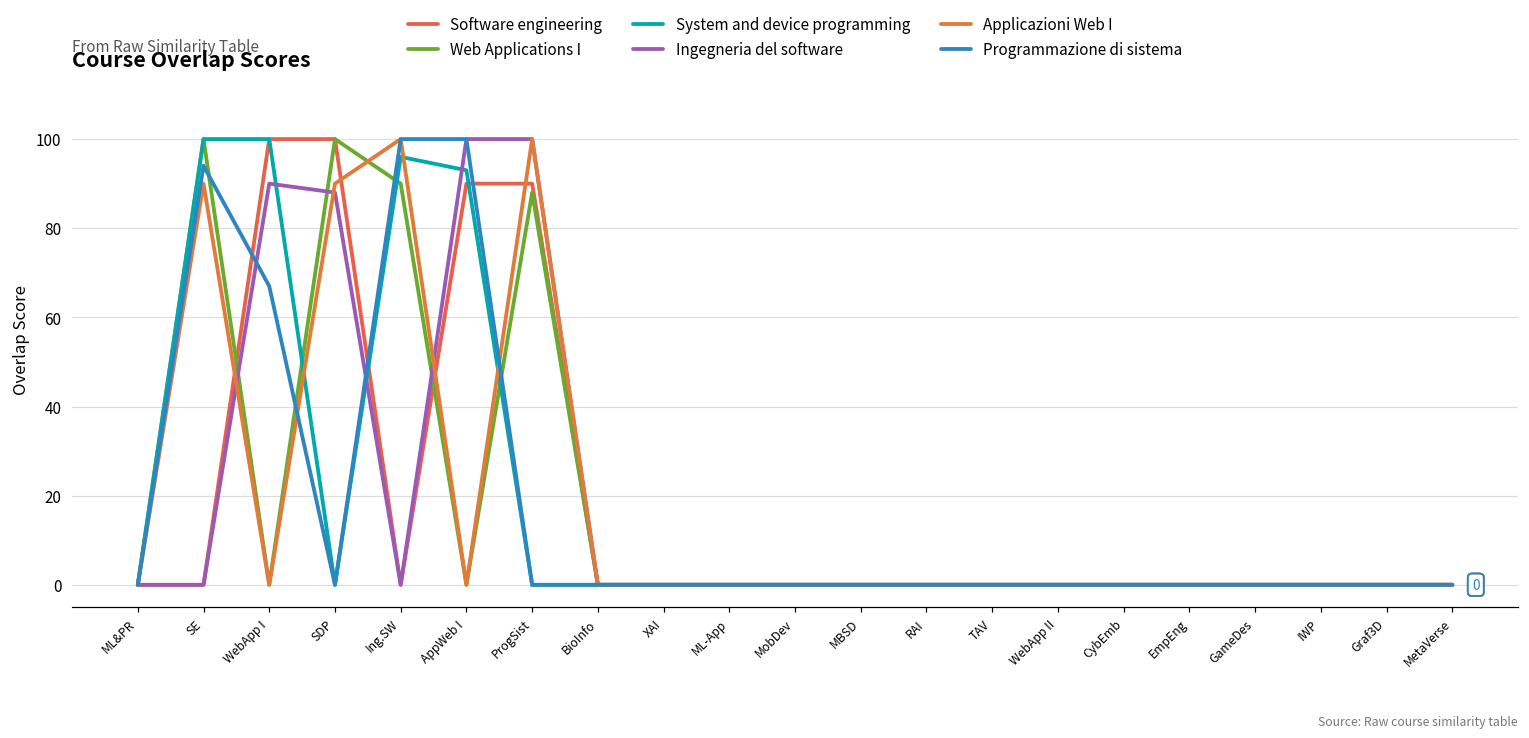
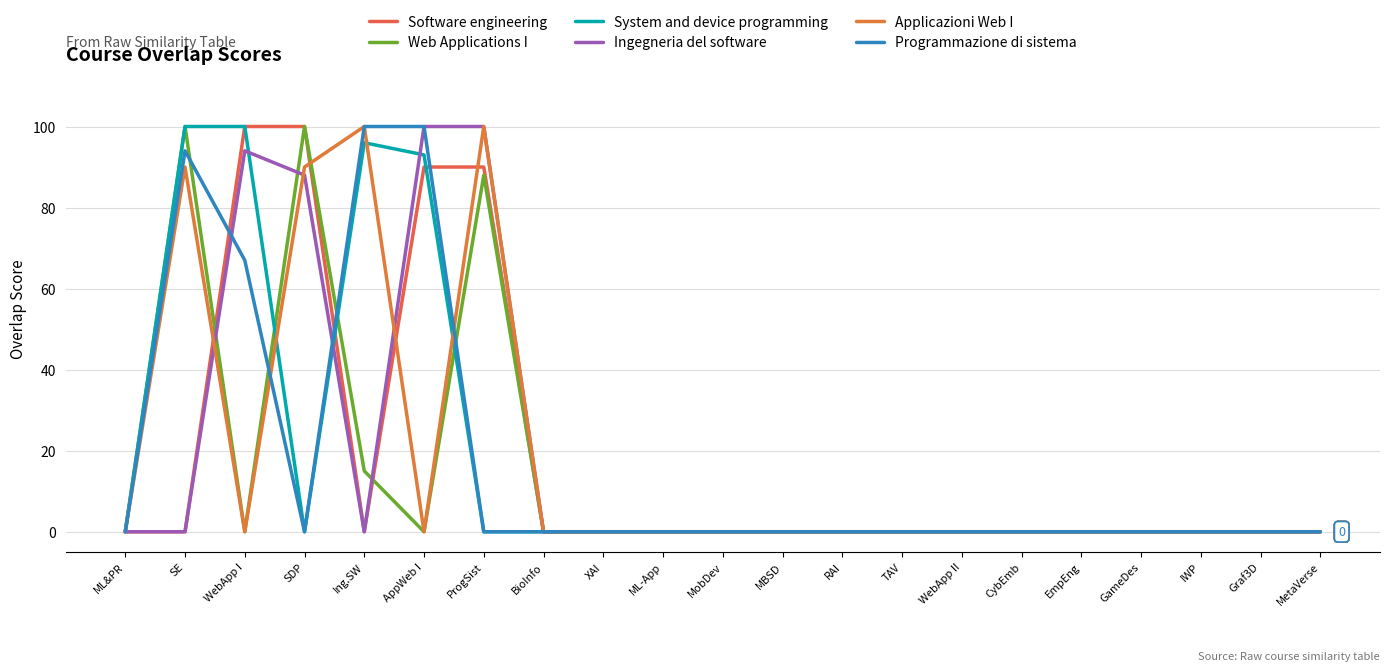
Ingegneria del software, WebApp I: 90 -> 94
Web Applications I, Ing.SW: 90 -> 15
